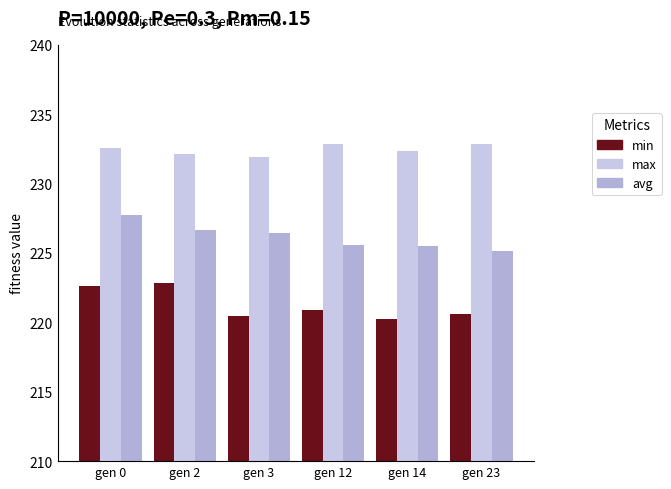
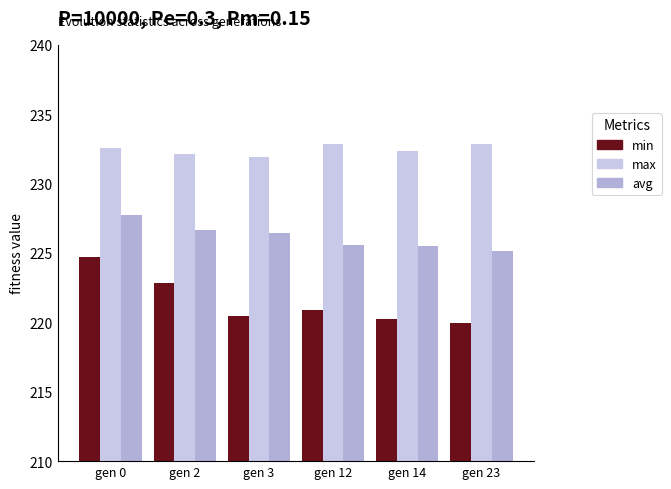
min, gen 0: 222.7 -> 224.7
min, gen 23: 220.6 -> 220.0
